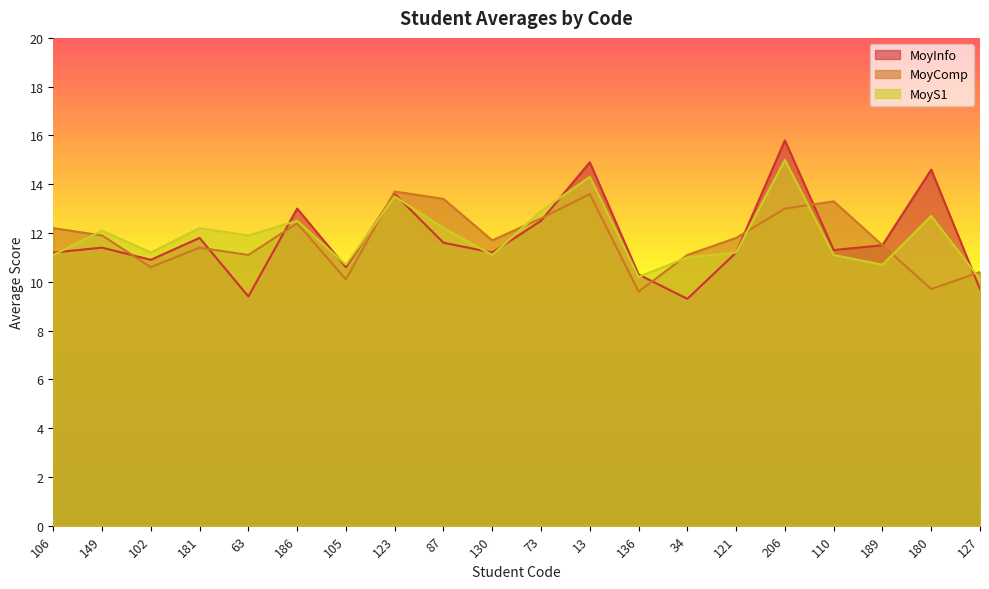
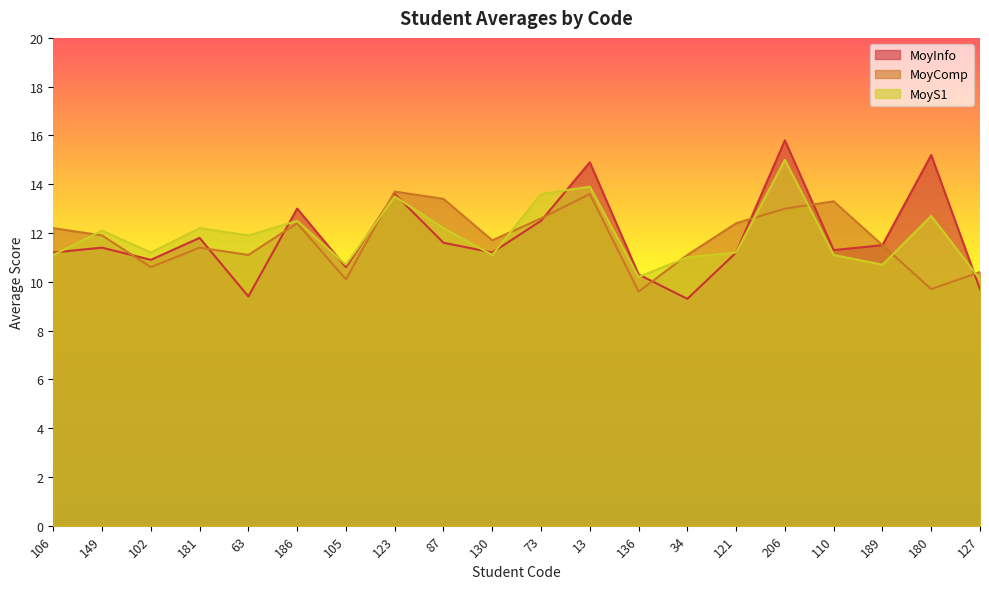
MoyS1, 73: 12.9 -> 13.6
MoyS1, 13: 14.3 -> 13.9
MoyComp, 121: 11.8 -> 12.4
MoyInfo, 180: 14.6 -> 15.2
